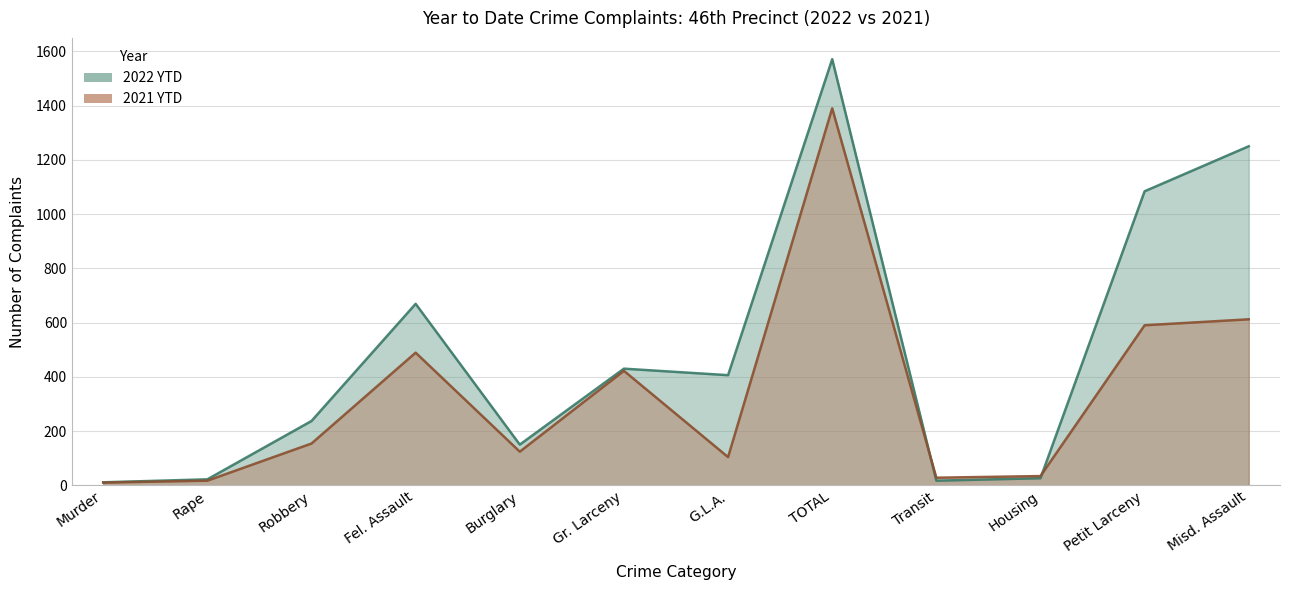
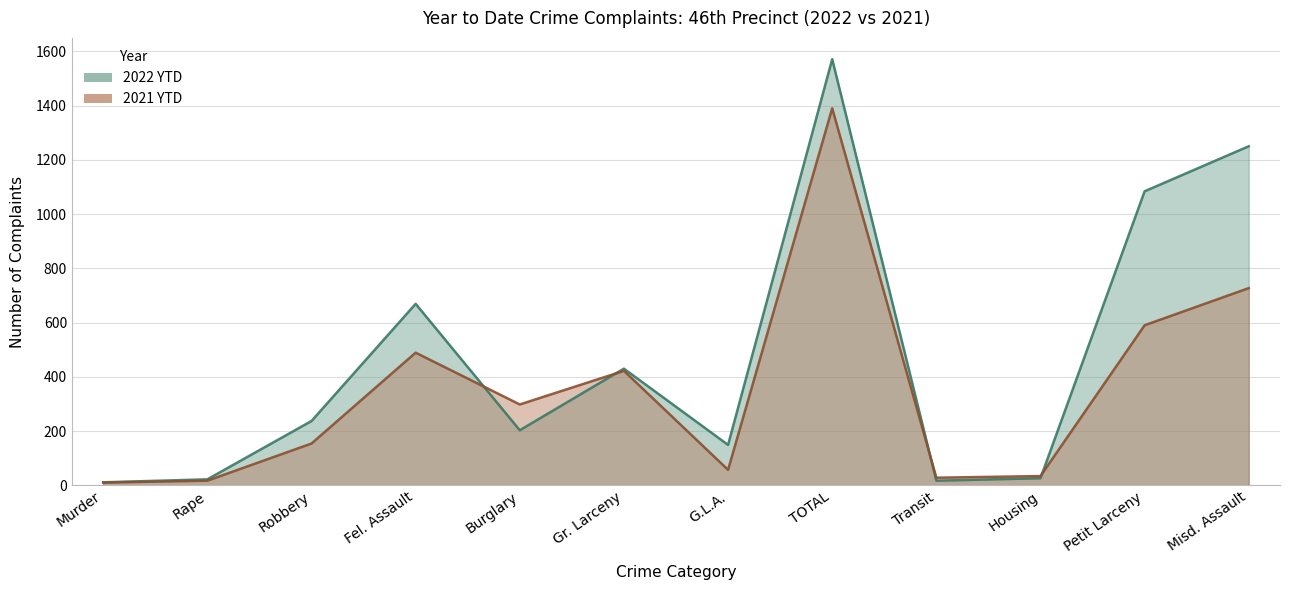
2022 YTD, Burglary: 150 -> 200
2021 YTD, Burglary: 120 -> 300
2022 YTD, G.L.A.: 410 -> 150
2021 YTD, G.L.A.: 100 -> 60
2021 YTD, Misd. Assault: 610 -> 730
